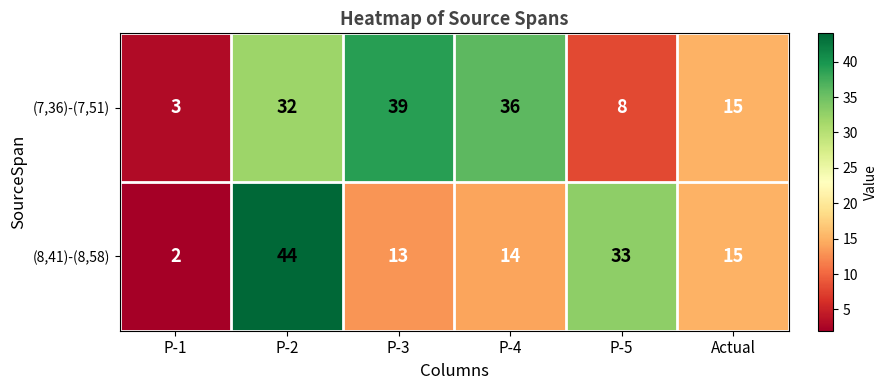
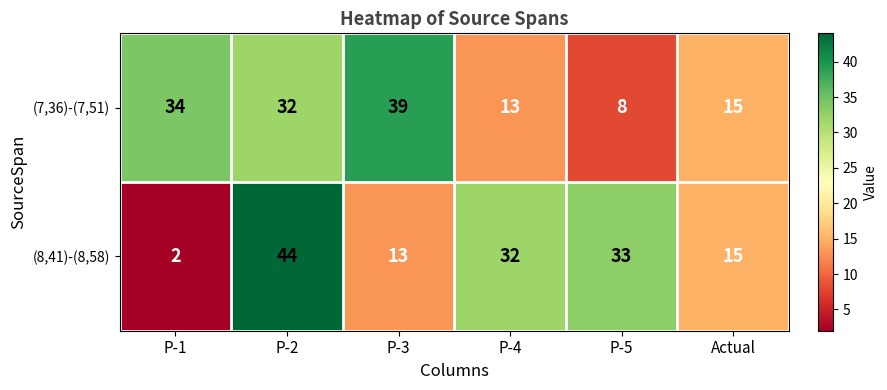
(7,36)-(7,51), P-1: 3 -> 34
(7,36)-(7,51), P-4: 36 -> 13
(8,41)-(8,58), P-4: 14 -> 32
